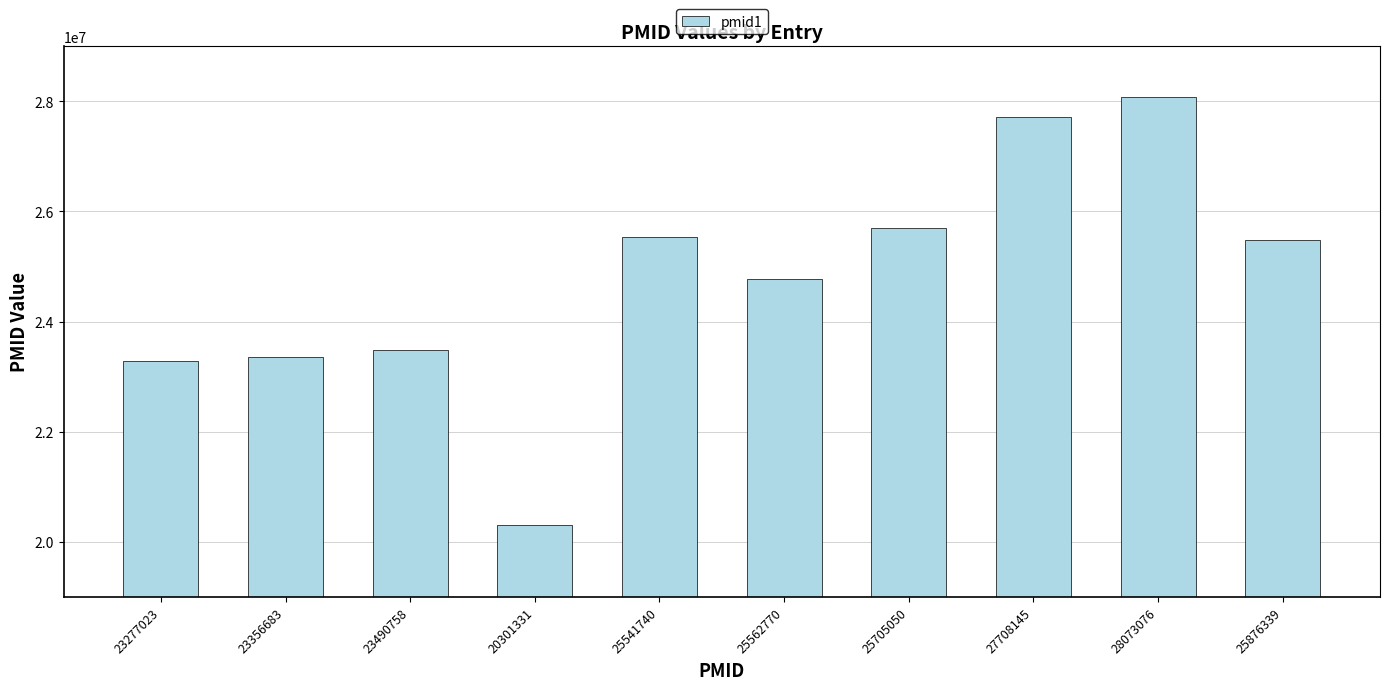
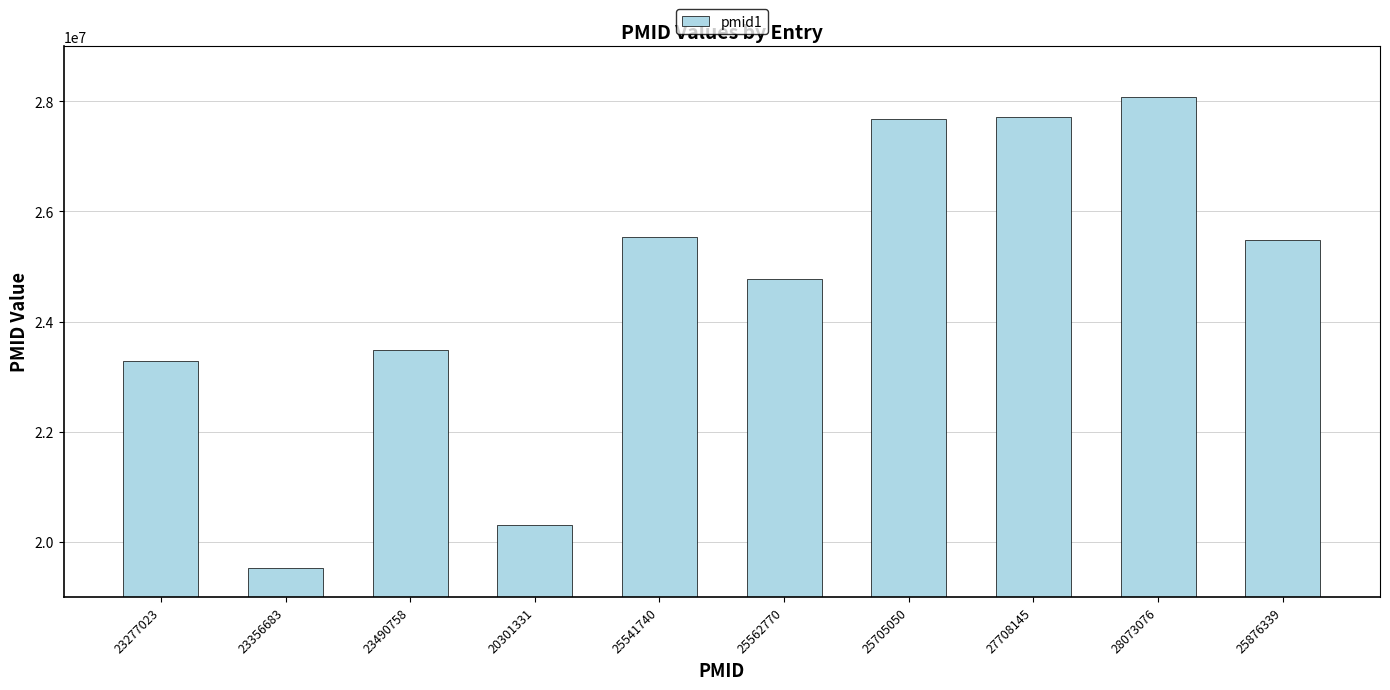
23356683: 23400000 -> 19500000
25705050: 25700000 -> 27700000
